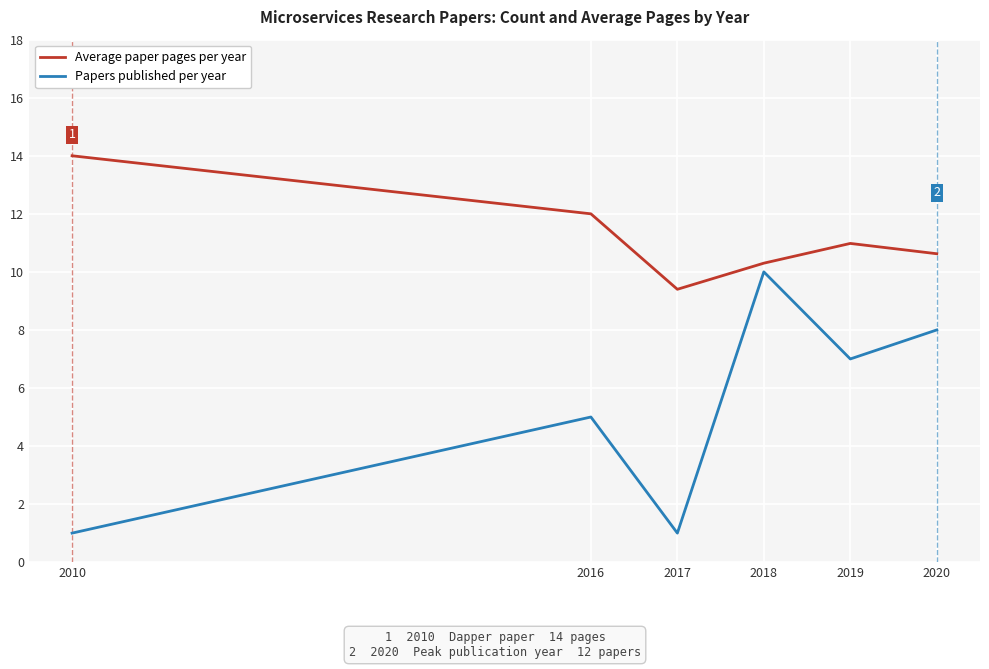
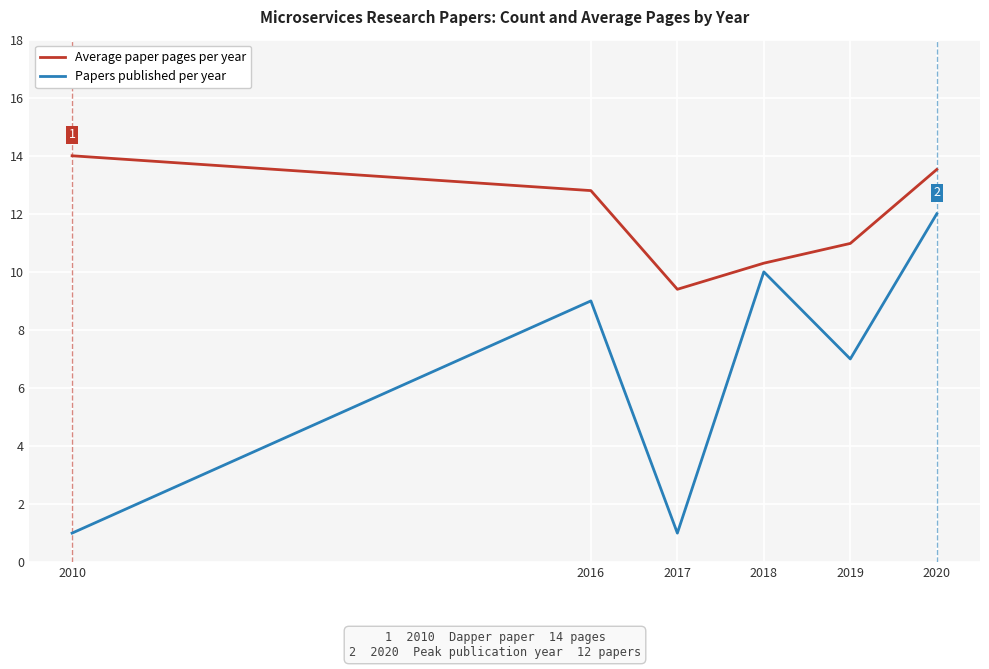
Average paper pages per year, 2016: 12.0 -> 12.8
Papers published per year, 2016: 5 -> 9
Average paper pages per year, 2020: 10.6 -> 13.5
Papers published per year, 2020: 8 -> 12
